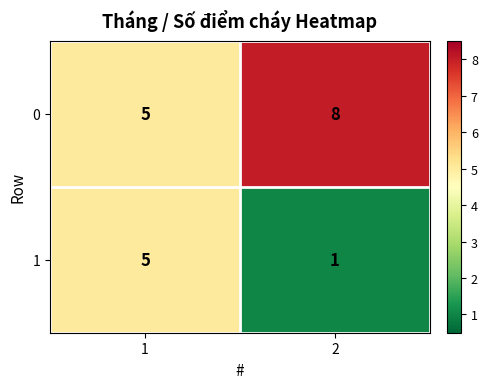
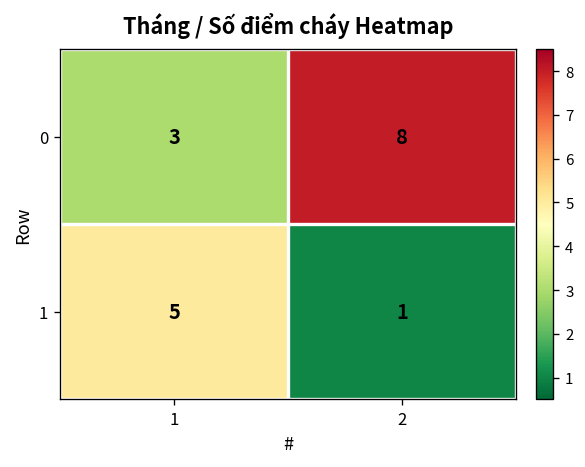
0, 1: 5 -> 3
